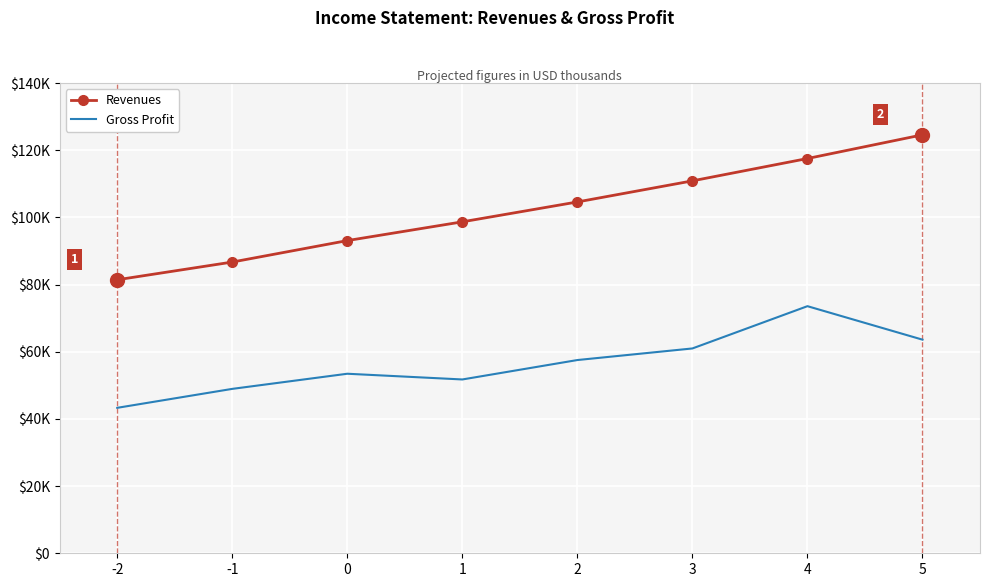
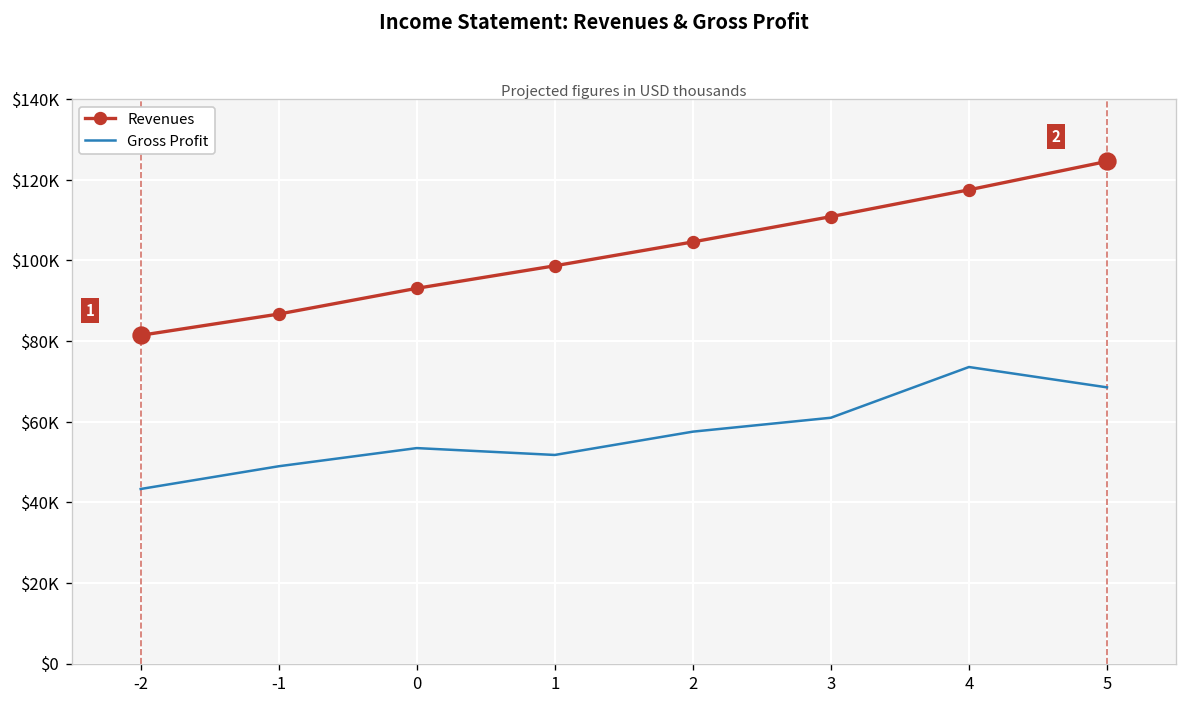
Gross Profit, 5: $64000 -> $69000
